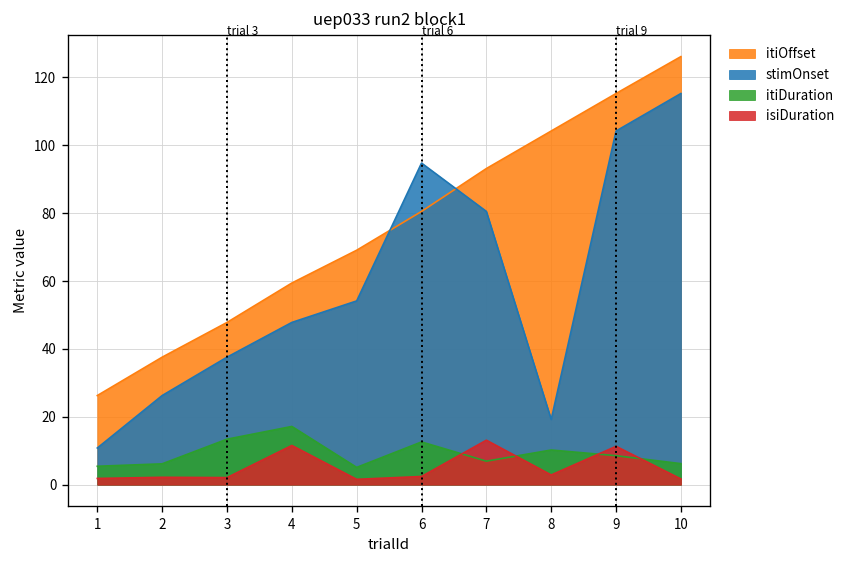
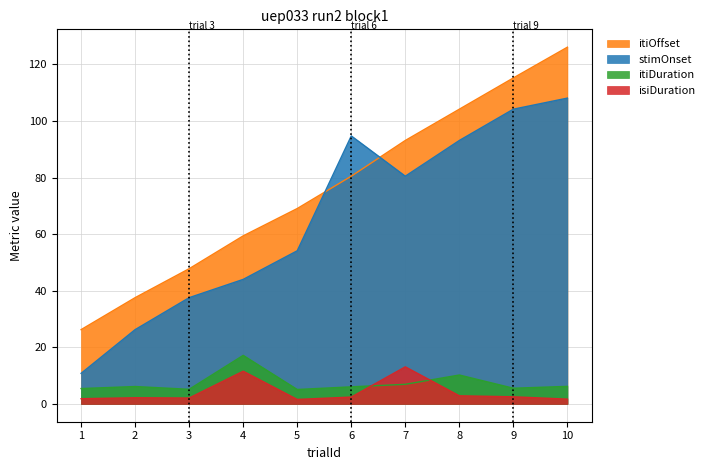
itiDuration, 3: 13 -> 5
stimOnset, 4: 48 -> 44
itiDuration, 6: 13 -> 6
stimOnset, 8: 19 -> 93
itiDuration, 9: 9 -> 6
isiDuration, 9: 11 -> 3
stimOnset, 10: 115 -> 108
